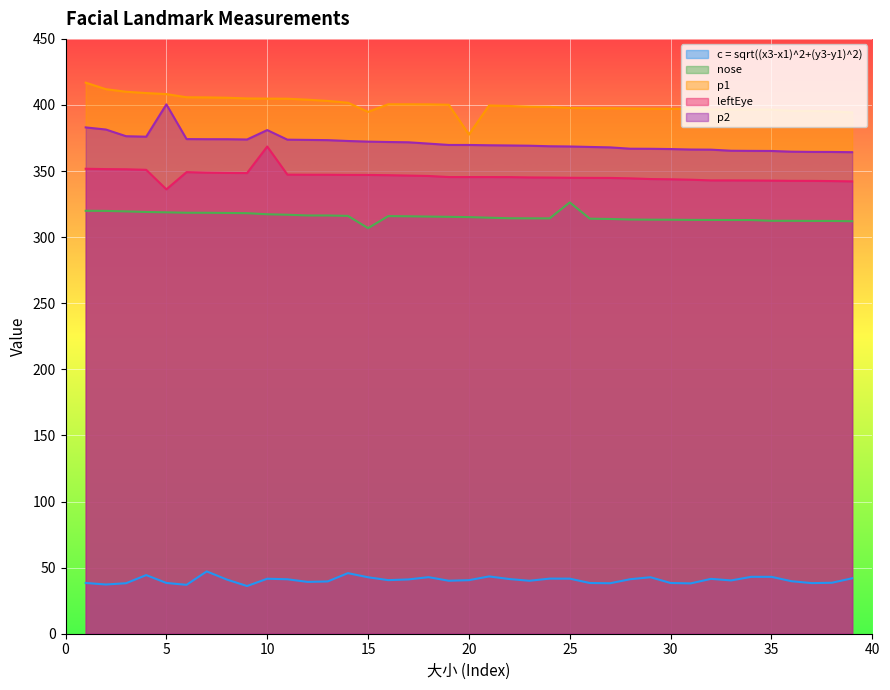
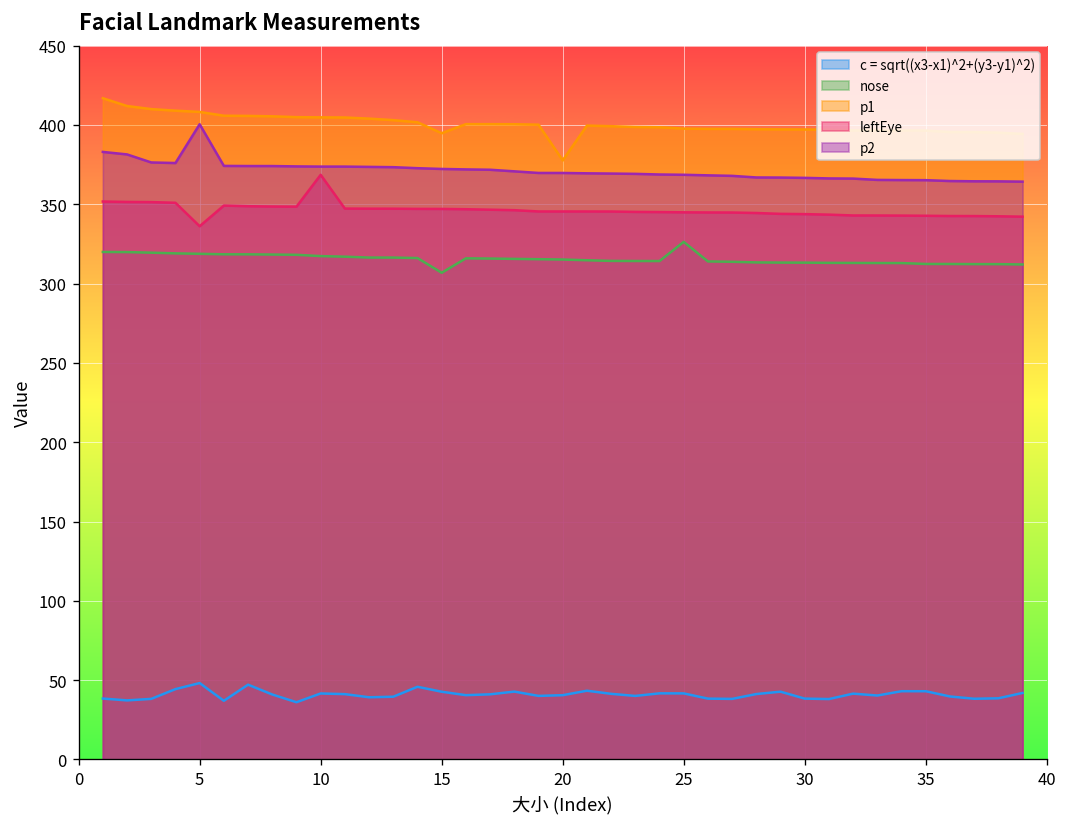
c = sqrt((x3-x1)^2+(y3-y1)^2), 5: 38 -> 48
p2, 10: 381 -> 374
